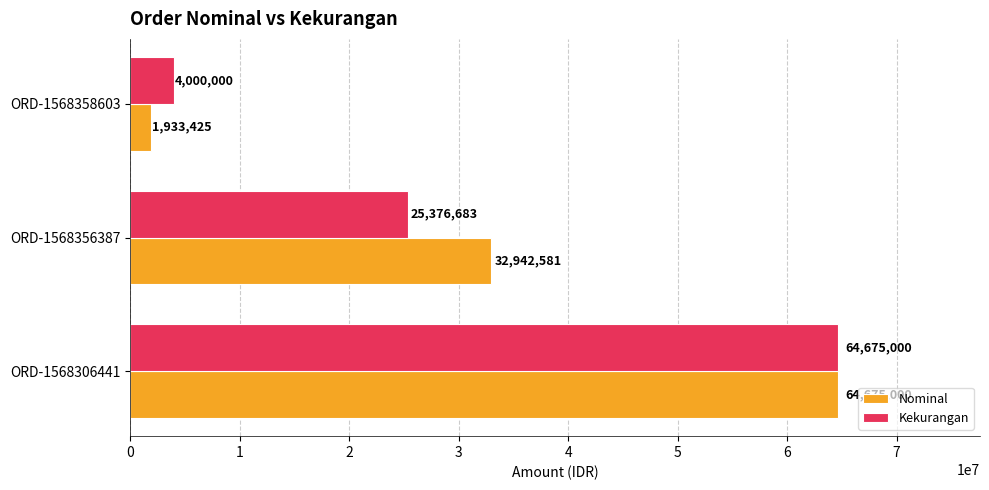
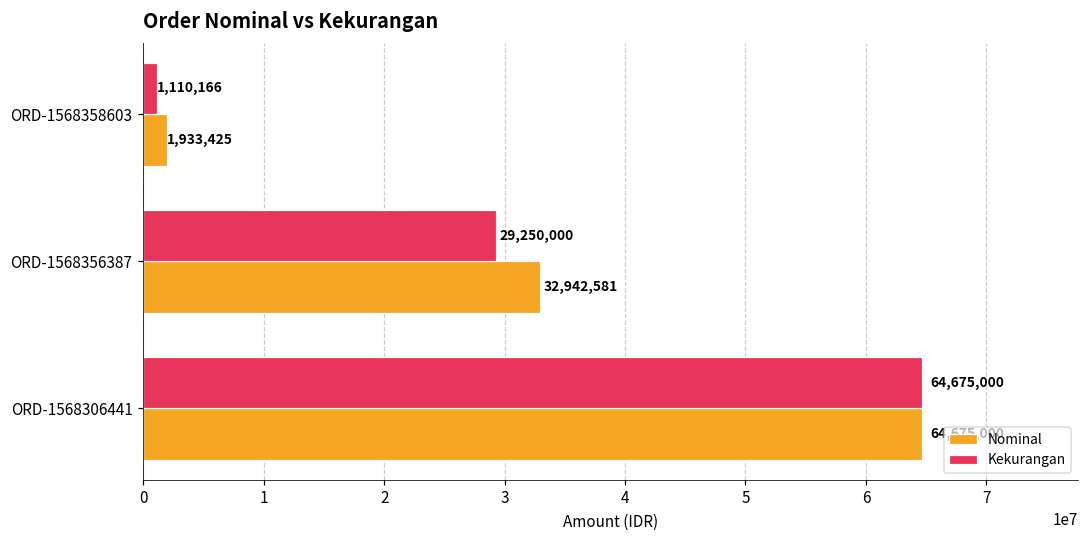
Kekurangan, ORD-1568358603: 4,000,000 -> 1,110,166
Kekurangan, ORD-1568356387: 25,376,683 -> 29,250,000
